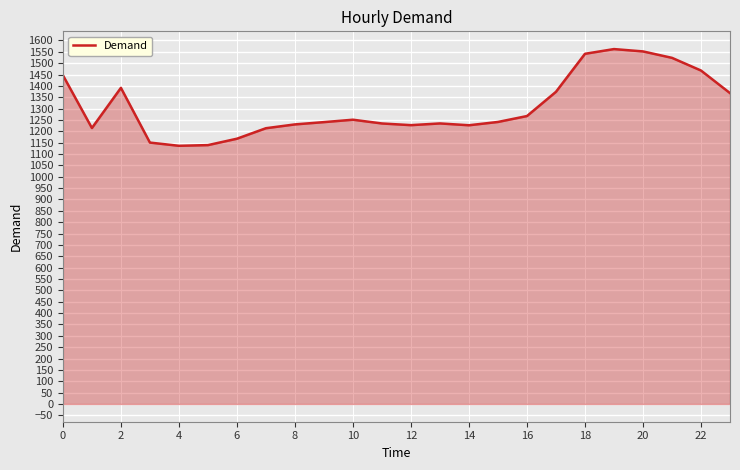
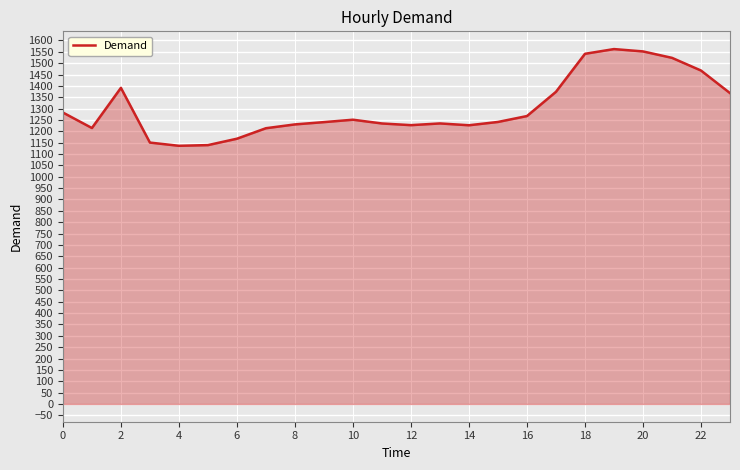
0: 1450 -> 1280
